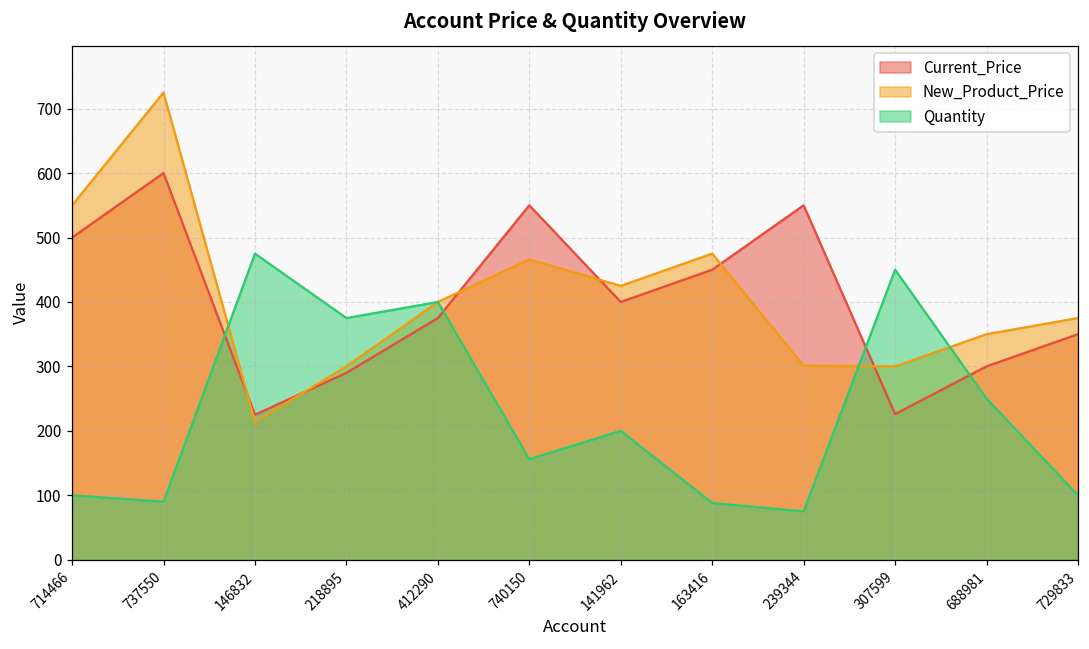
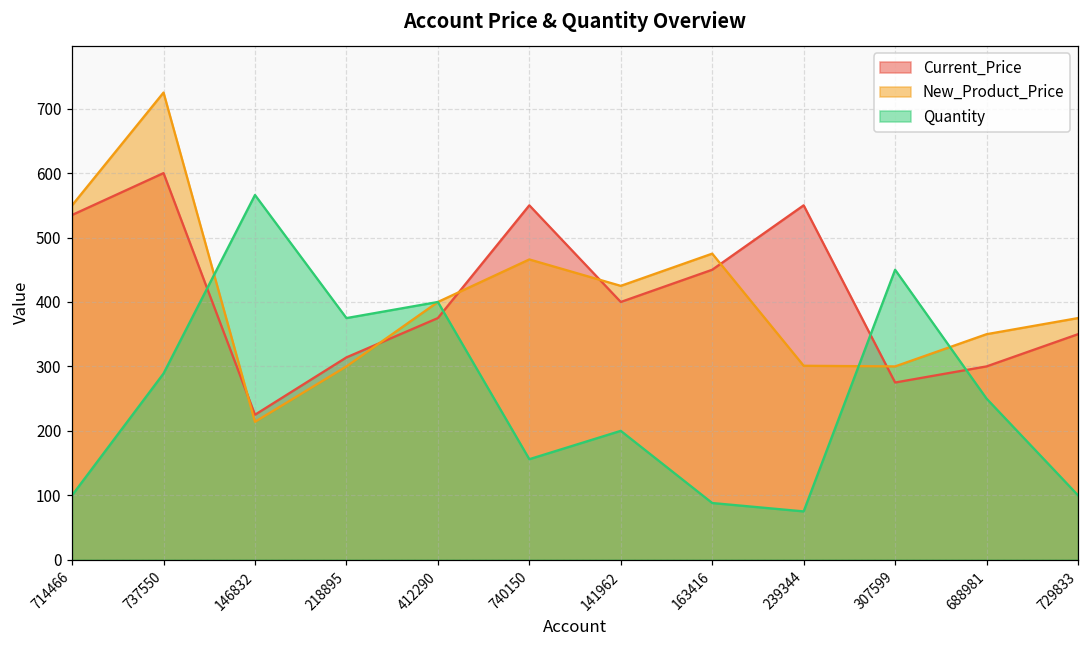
Current_Price, 714466: 500 -> 540
Quantity, 737550: 90 -> 290
Quantity, 146832: 480 -> 570
Current_Price, 218895: 290 -> 310
Current_Price, 307599: 230 -> 280
